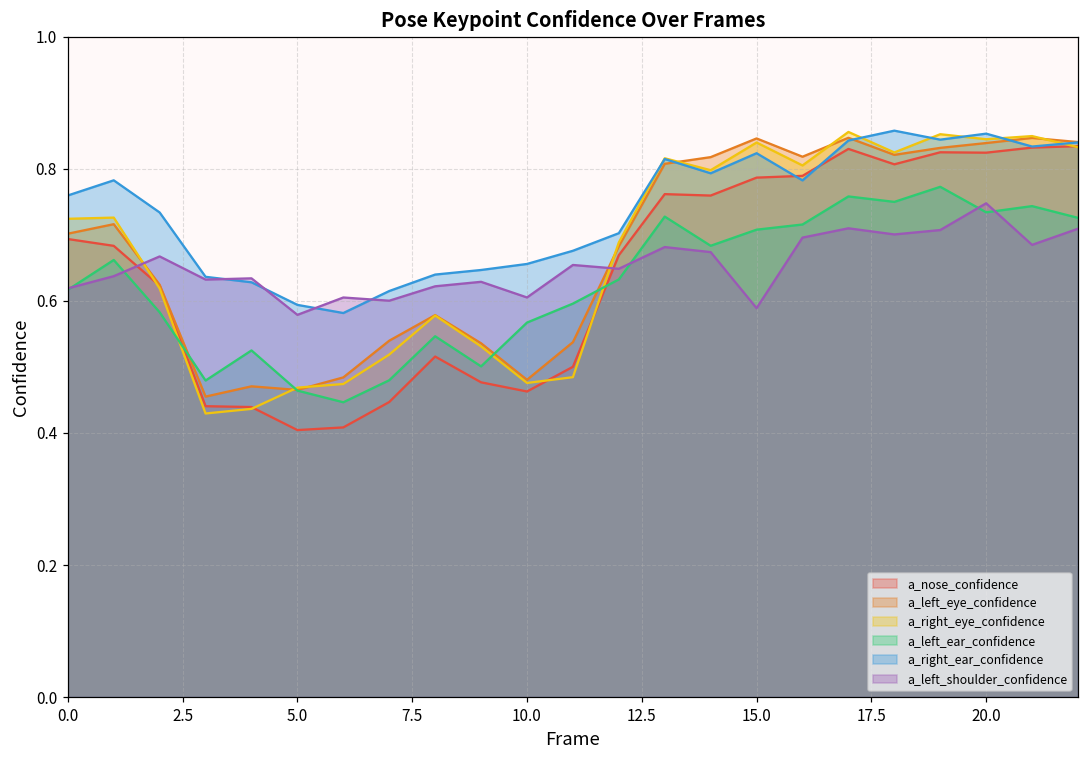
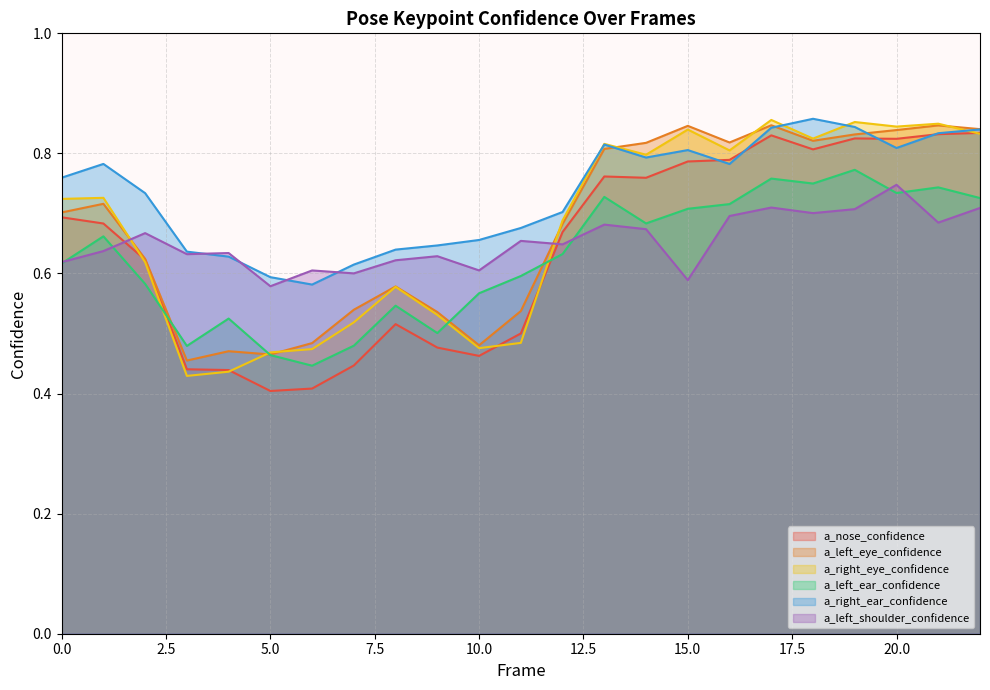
a_right_ear_confidence, 15.0: 0.82 -> 0.81
a_right_ear_confidence, 20.0: 0.85 -> 0.81
